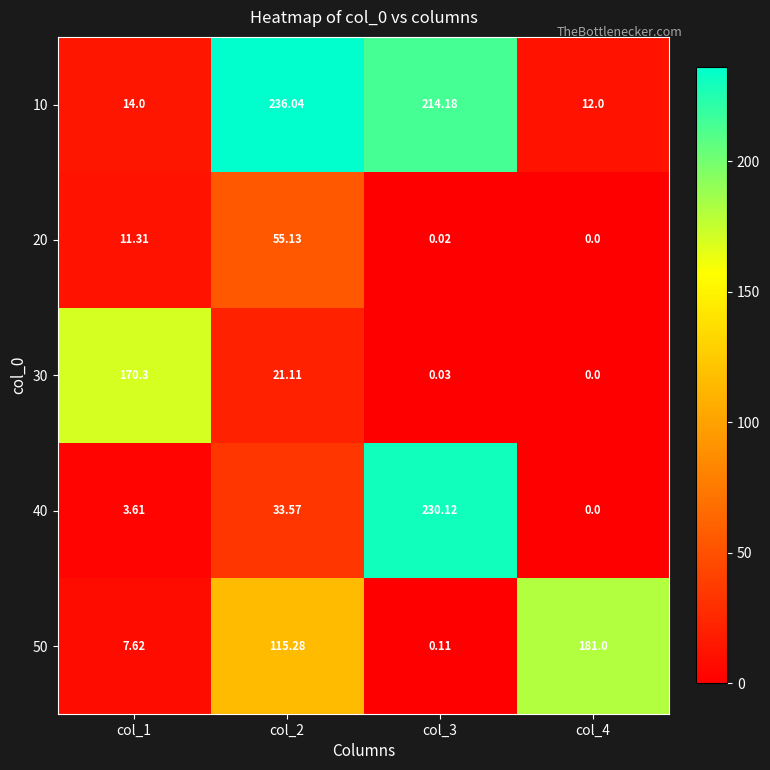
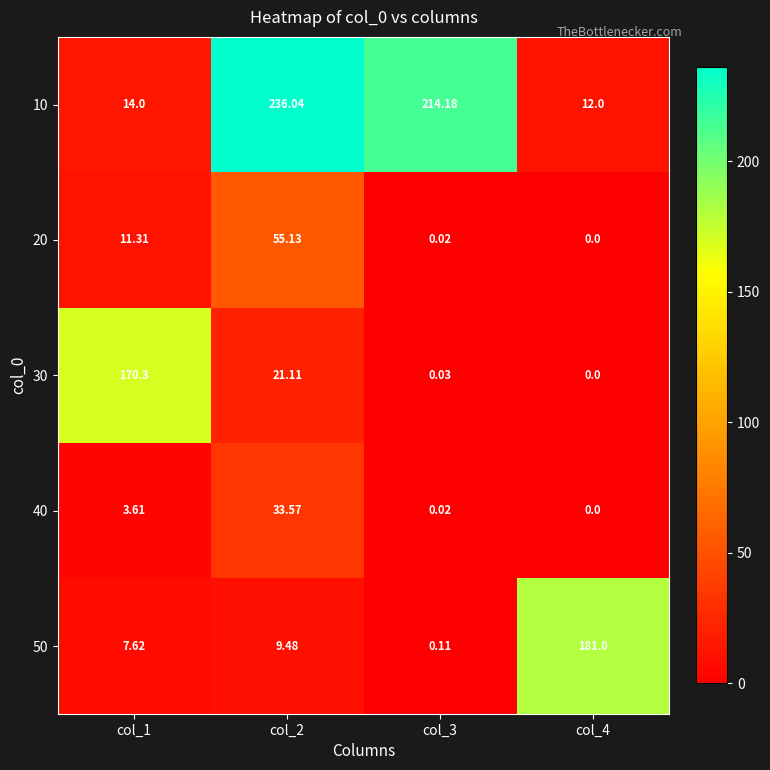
40, col_3: 230.12 -> 0.02
50, col_2: 115.28 -> 9.48
